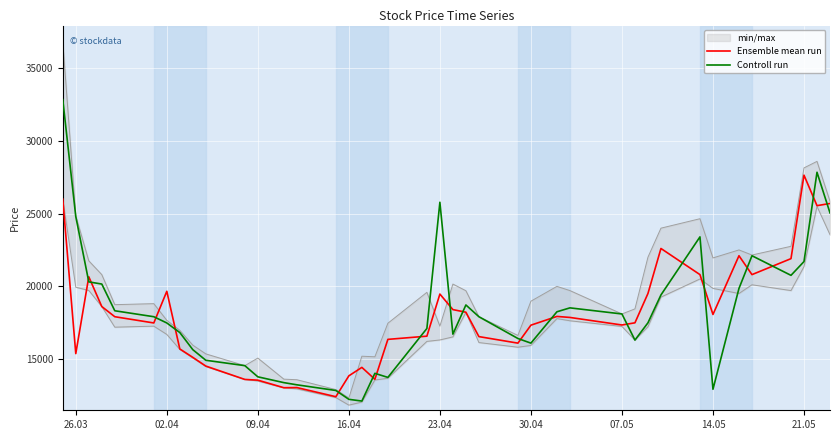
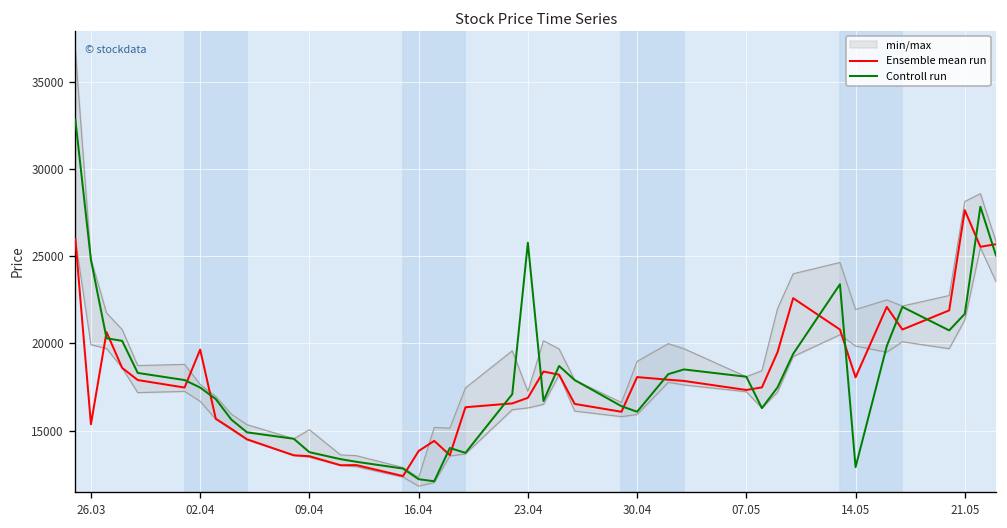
Ensemble mean run, 23.04: 19500 -> 16900
Ensemble mean run, 30.04: 17300 -> 18100
